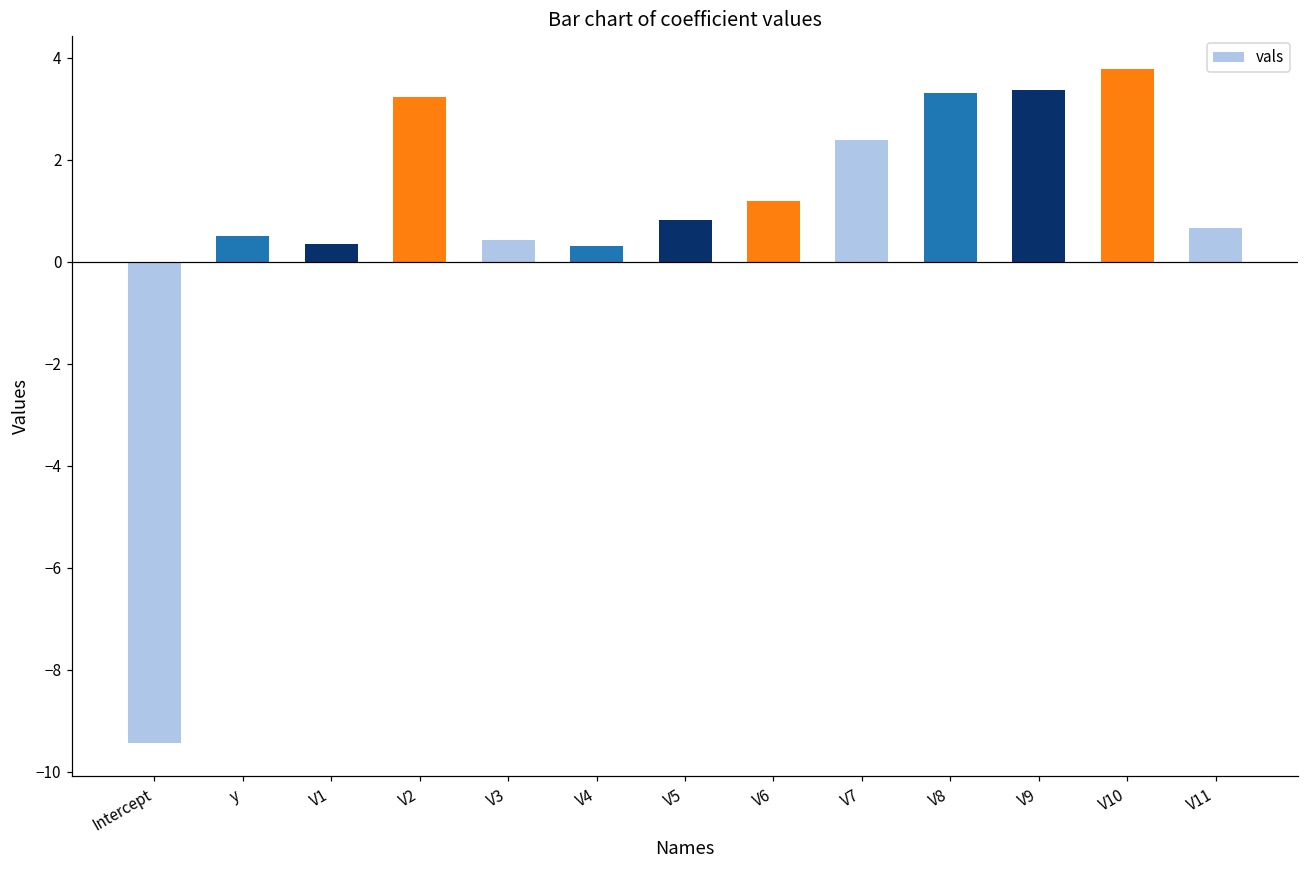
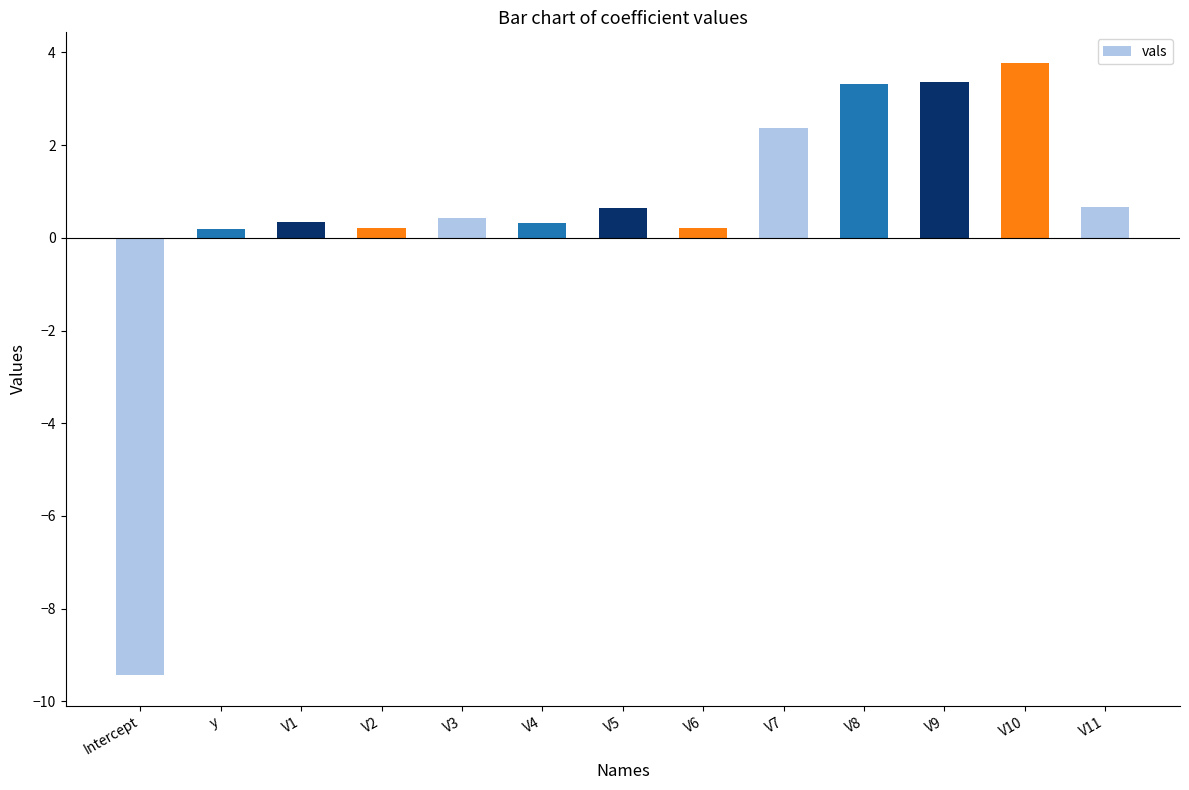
y: 0.5 -> 0.2
V2: 3.2 -> 0.2
V5: 0.8 -> 0.6
V6: 1.2 -> 0.2
